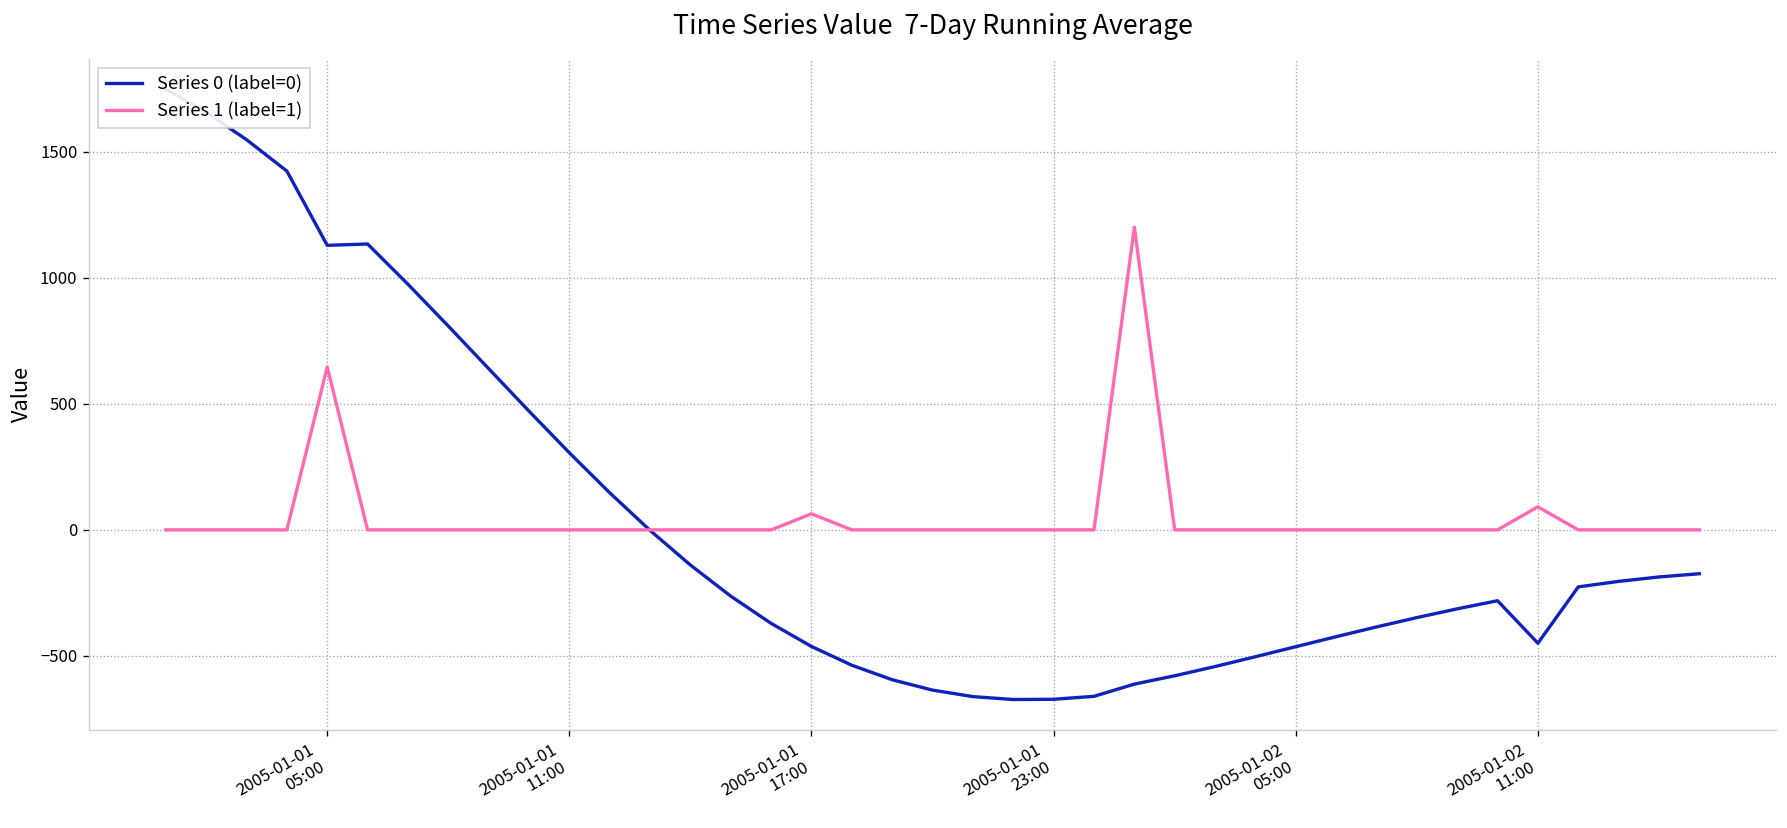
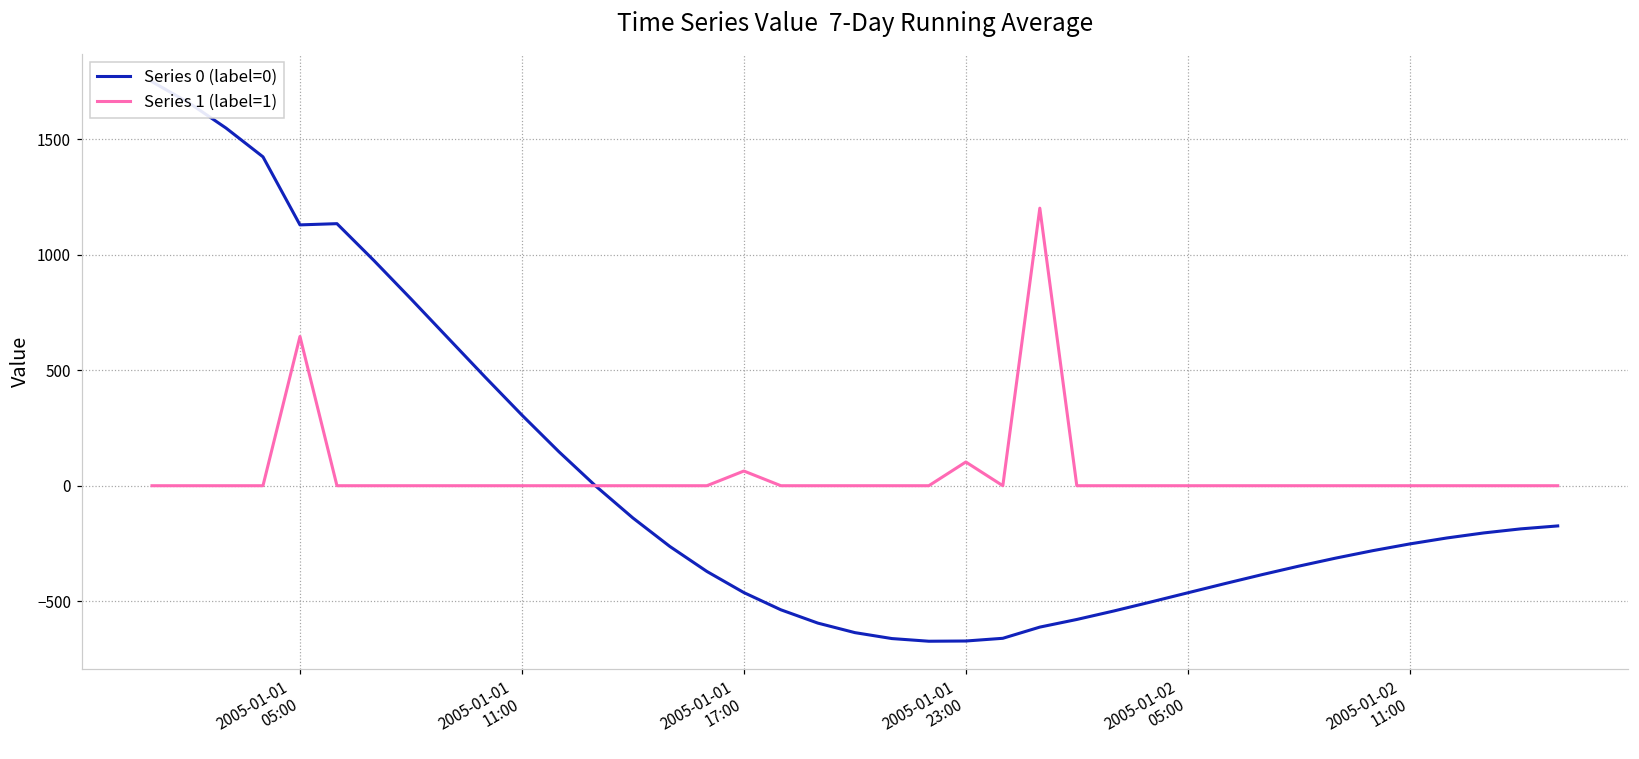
Series 1 (label=1), 2005-01-01 23:00: 0 -> 100
Series 0 (label=0), 2005-01-02 11:00: -450 -> -250
Series 1 (label=1), 2005-01-02 11:00: 90 -> 0
